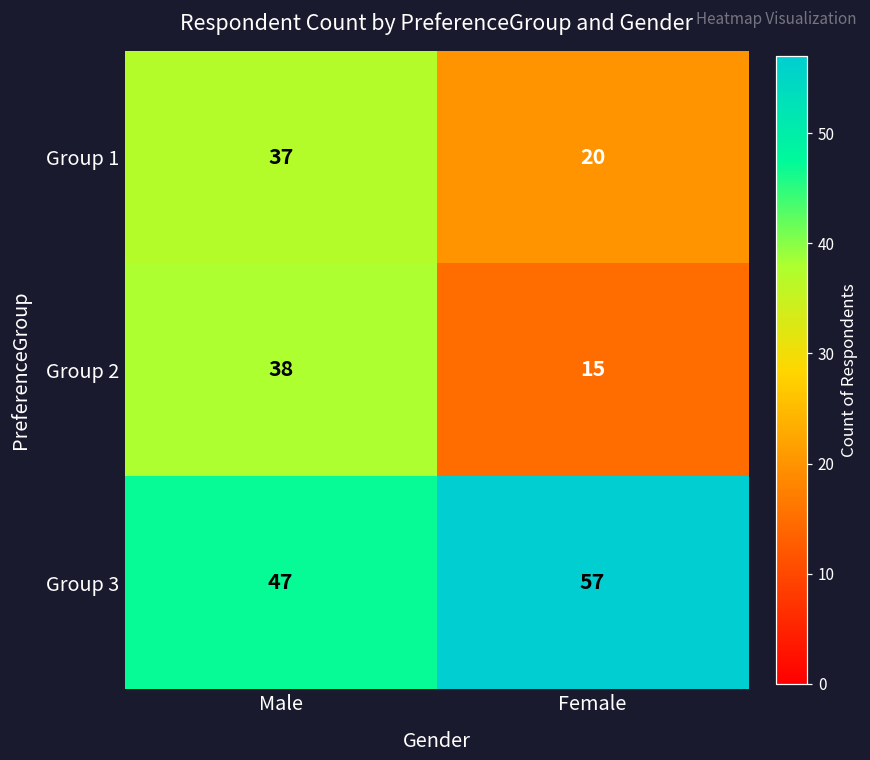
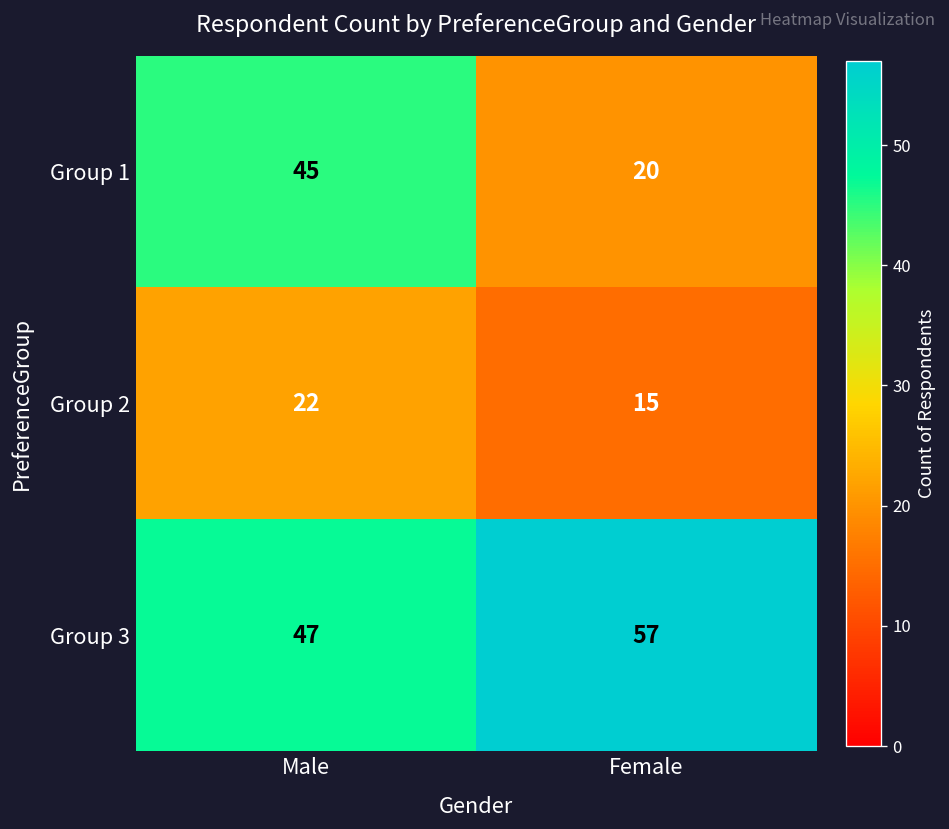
Group 1, Male: 37 -> 45
Group 2, Male: 38 -> 22
